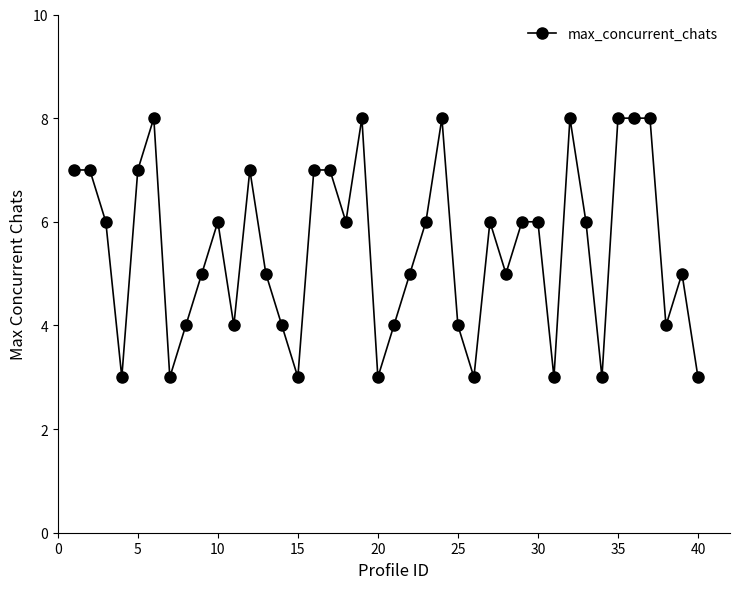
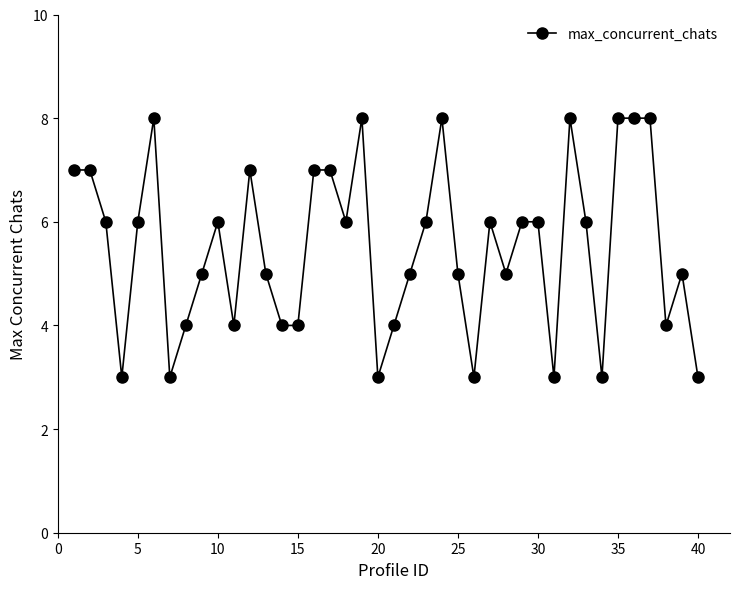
5: 7 -> 6
15: 3 -> 4
25: 4 -> 5
